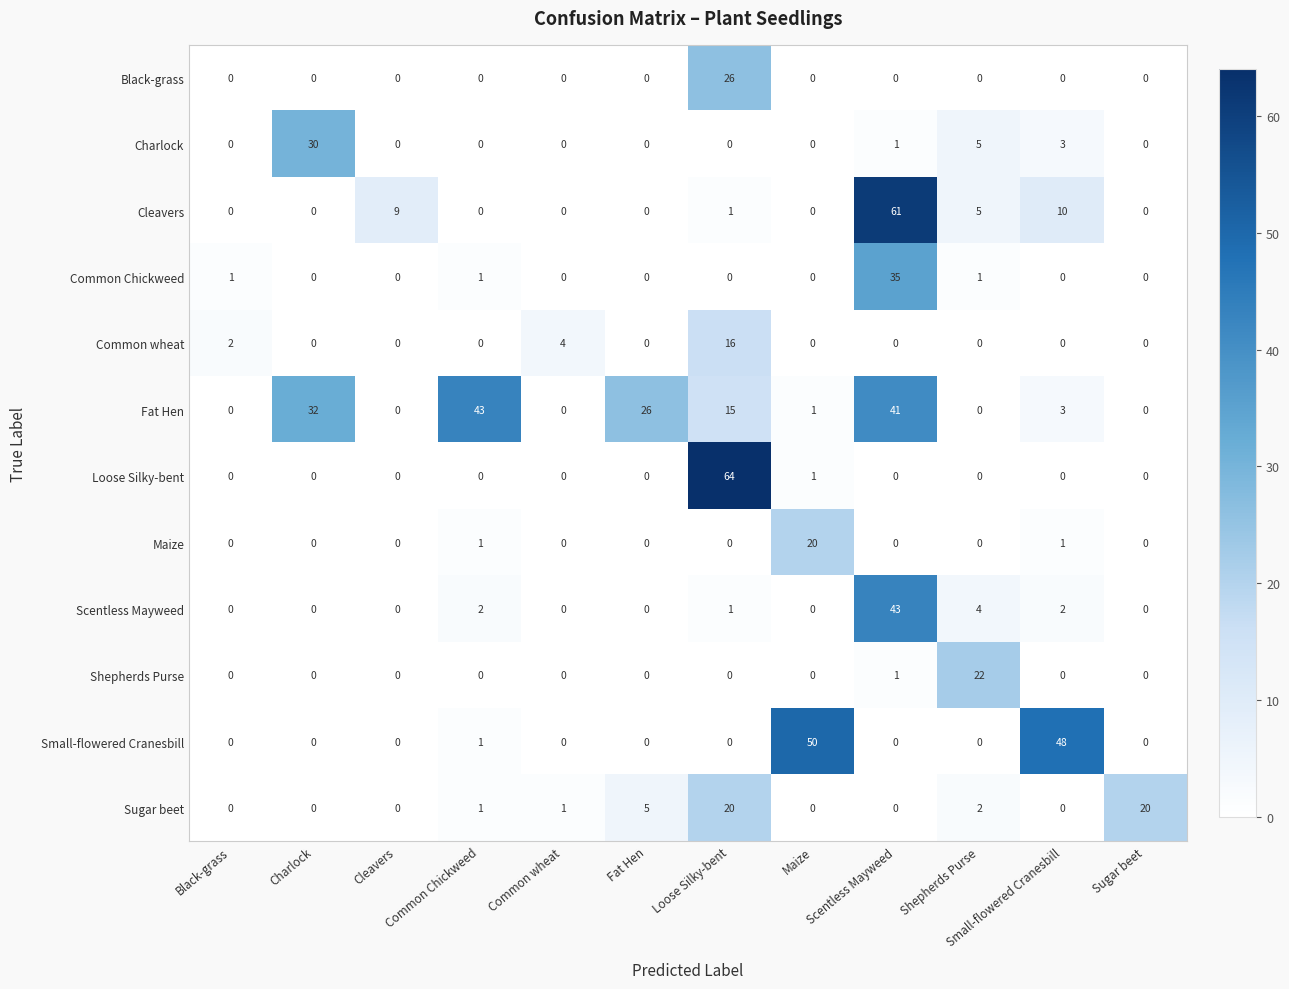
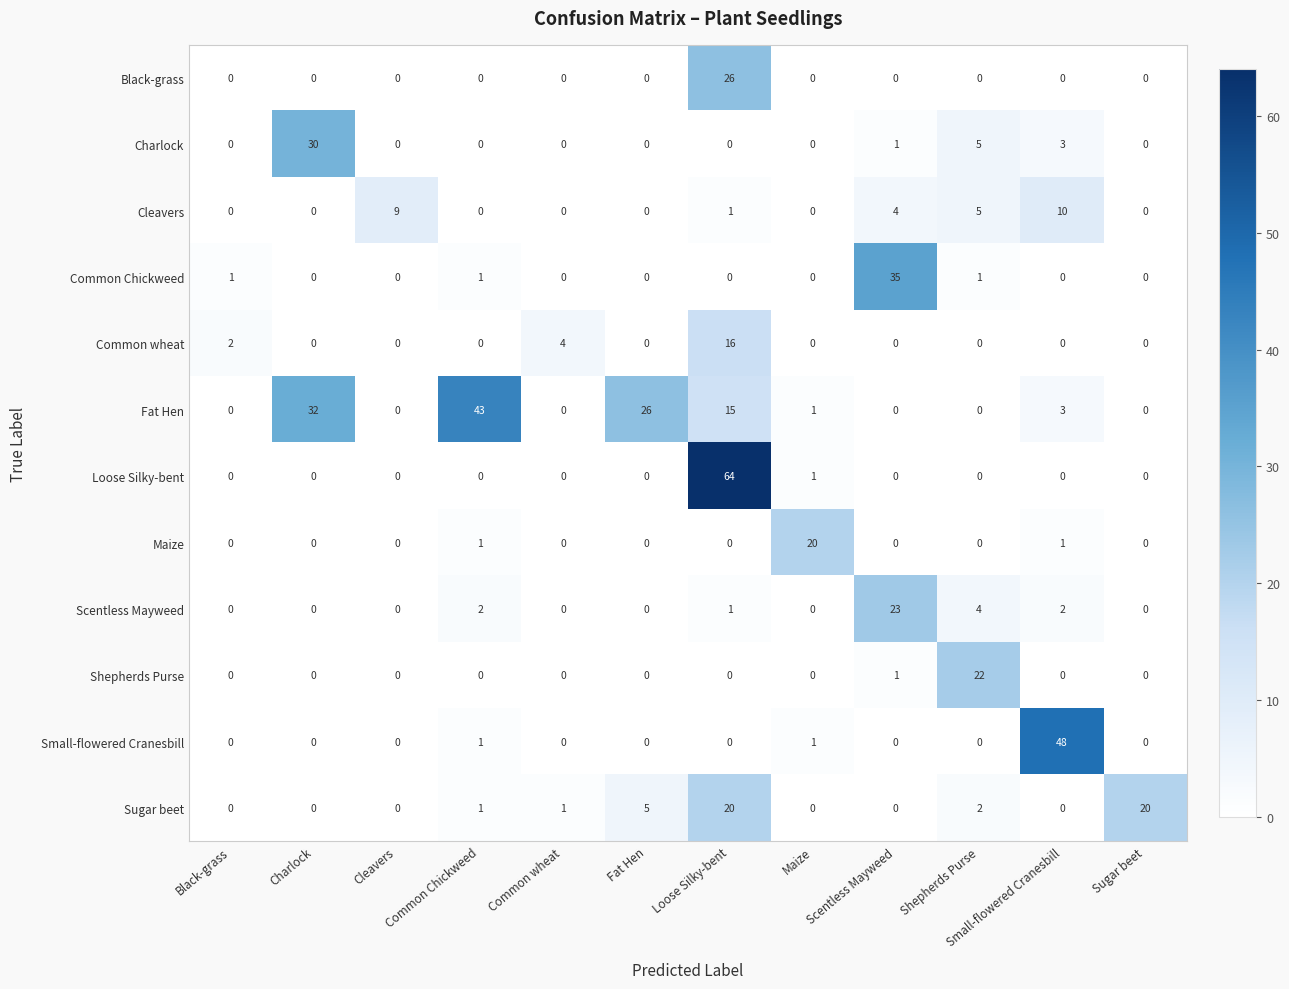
Cleavers, Scentless Mayweed: 61 -> 4
Fat Hen, Scentless Mayweed: 41 -> 0
Scentless Mayweed, Scentless Mayweed: 43 -> 23
Small-flowered Cranesbill, Maize: 50 -> 1
